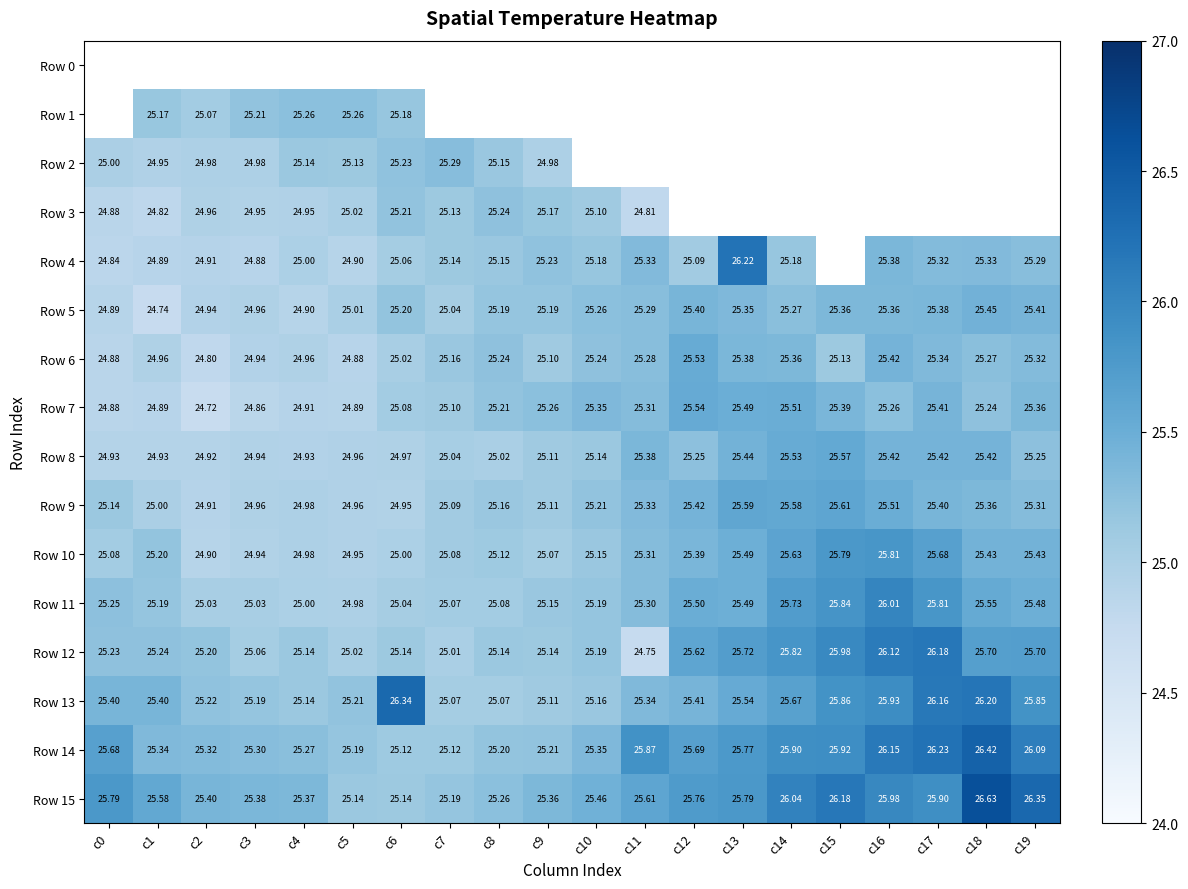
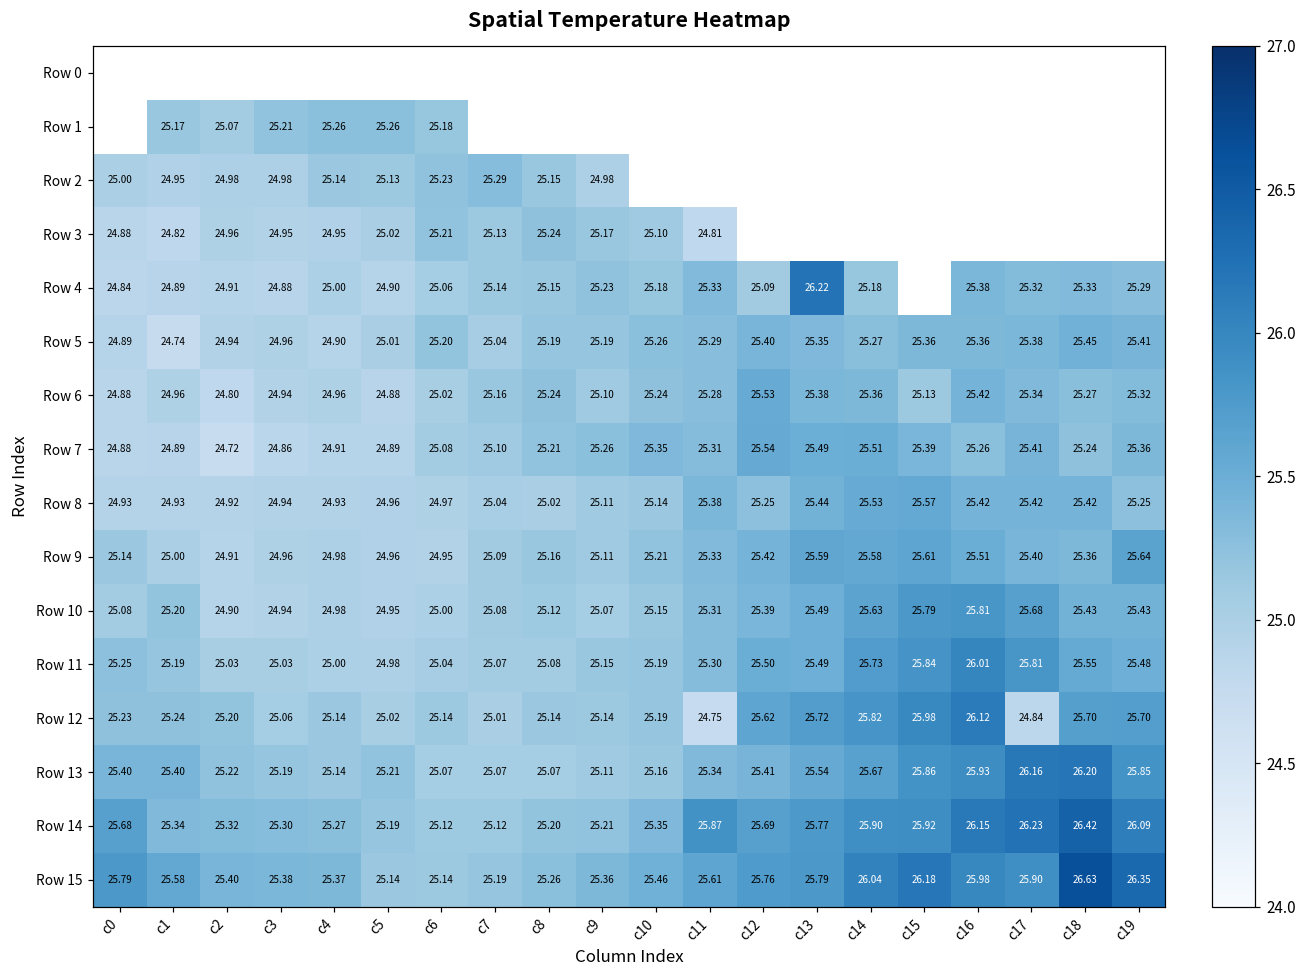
Row 9, c19: 25.31 -> 25.64
Row 12, c17: 26.18 -> 24.84
Row 13, c6: 26.34 -> 25.07
